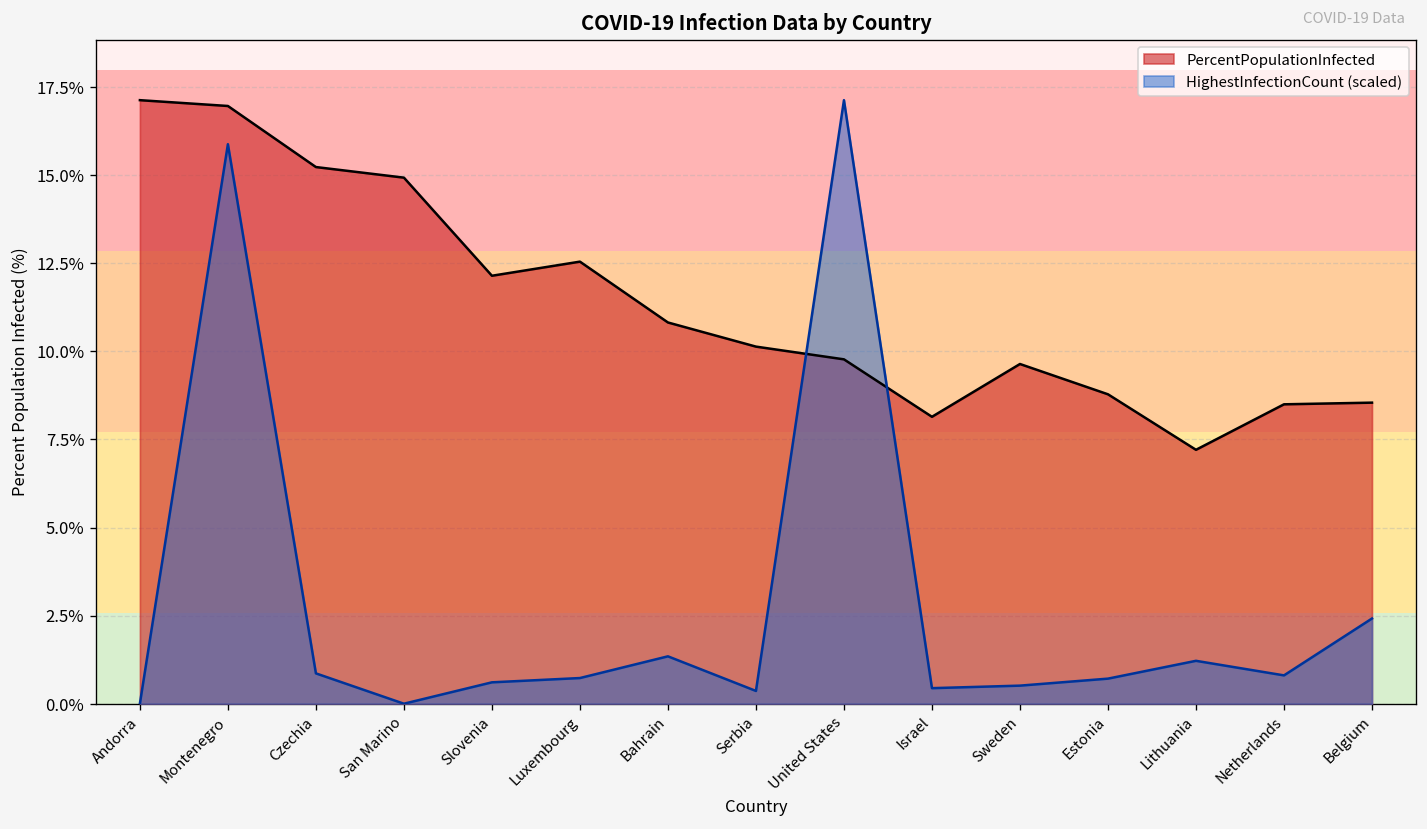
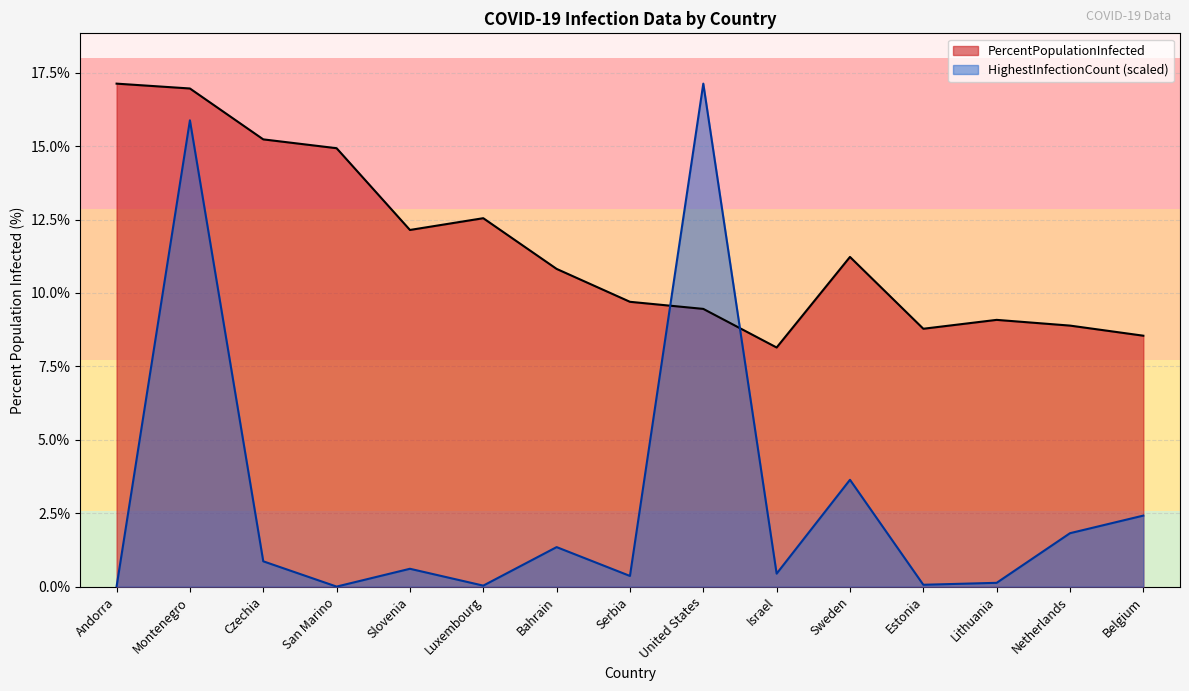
HighestInfectionCount (scaled), Luxembourg: 0.7% -> 0.0%
PercentPopulationInfected, Serbia: 10.1% -> 9.7%
PercentPopulationInfected, United States: 9.8% -> 9.5%
PercentPopulationInfected, Sweden: 9.6% -> 11.2%
HighestInfectionCount (scaled), Sweden: 0.5% -> 3.6%
HighestInfectionCount (scaled), Estonia: 0.7% -> 0.1%
PercentPopulationInfected, Lithuania: 7.2% -> 9.1%
HighestInfectionCount (scaled), Lithuania: 1.2% -> 0.1%
PercentPopulationInfected, Netherlands: 8.5% -> 8.9%
HighestInfectionCount (scaled), Netherlands: 0.8% -> 1.8%
